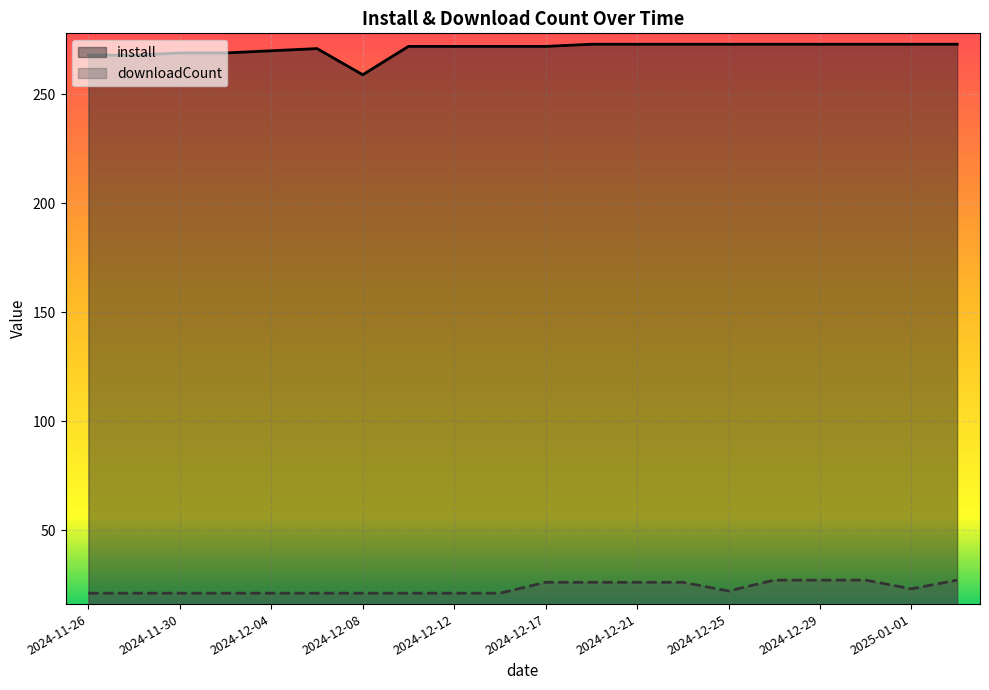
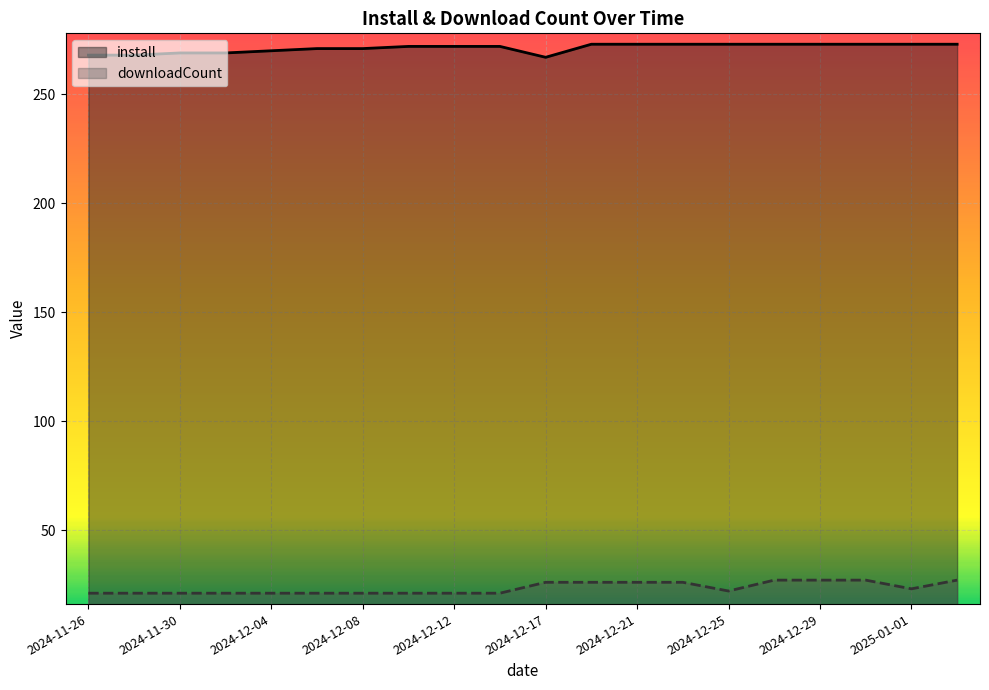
install, 2024-12-08: 259 -> 271
install, 2024-12-17: 272 -> 267
